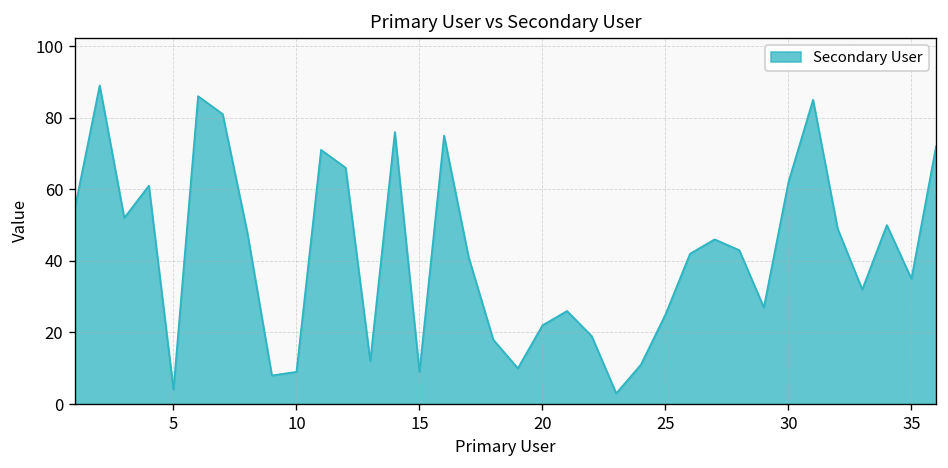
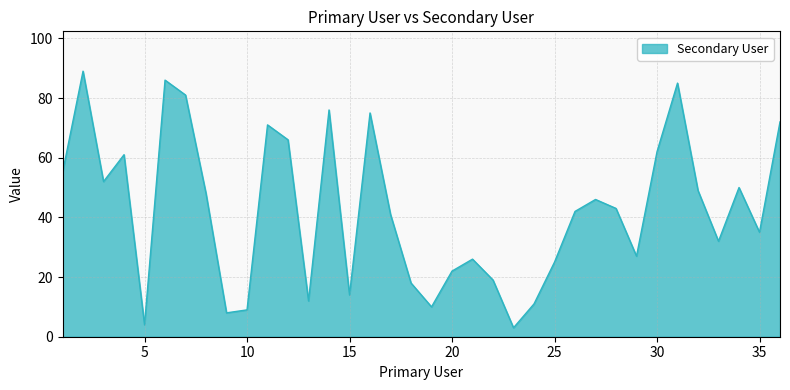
15: 9 -> 14
